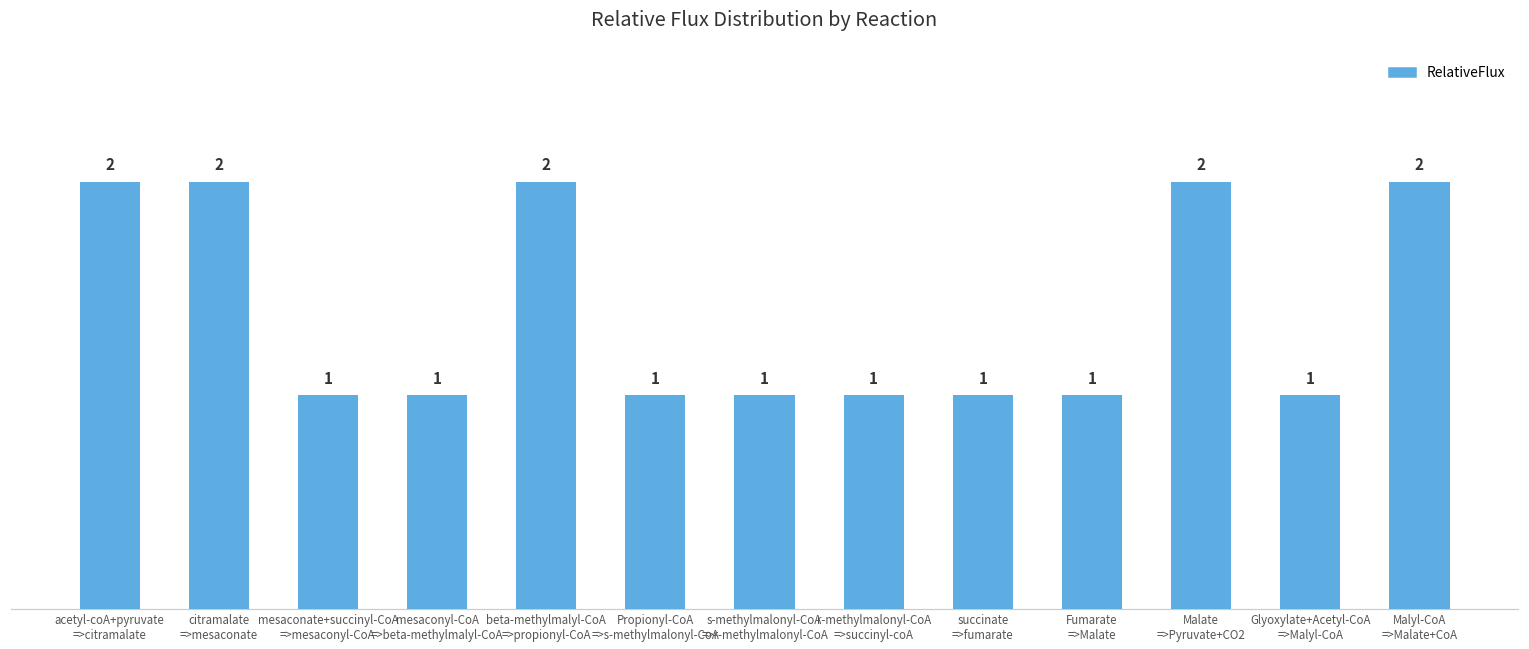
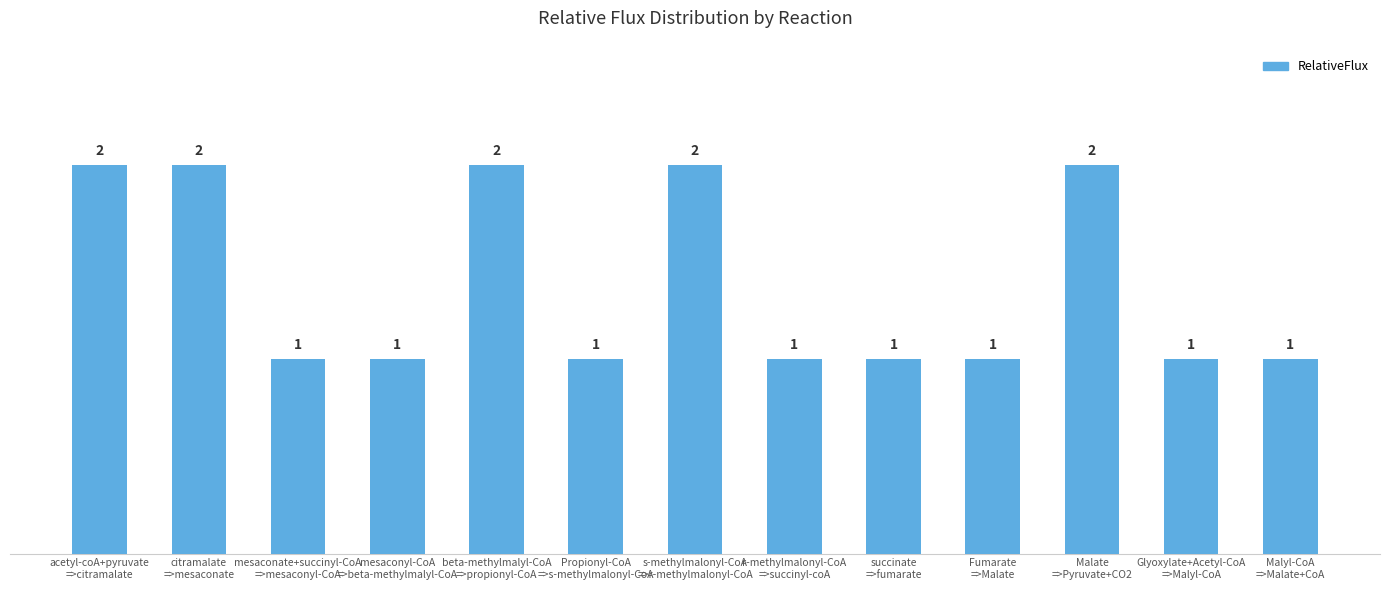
s-methylmalonyl-CoA =>r-methylmalonyl-CoA: 1 -> 2
Malyl-CoA =>Malate+CoA: 2 -> 1
